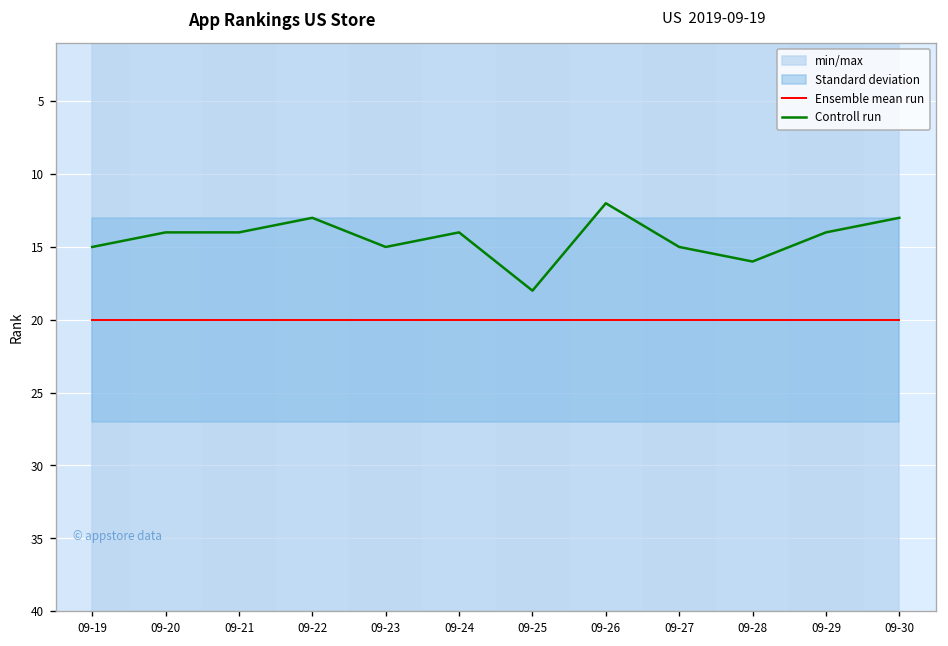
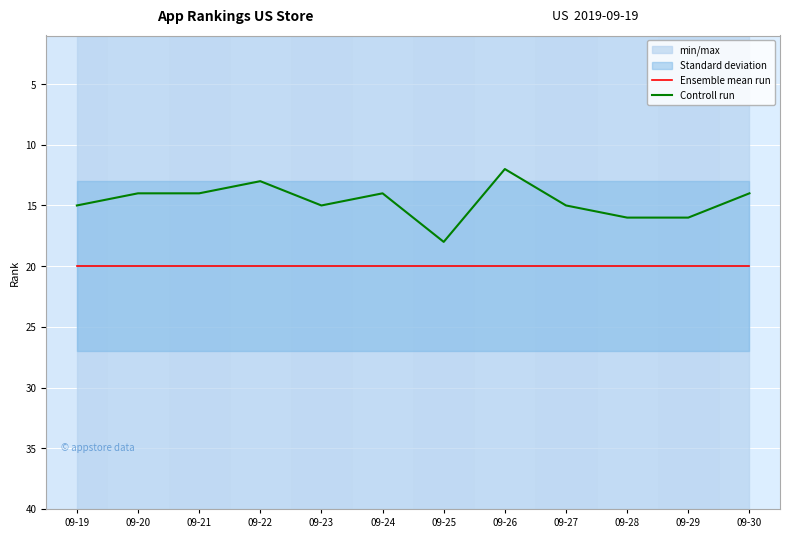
Controll run, 09-29: 14 -> 16
Controll run, 09-30: 13 -> 14
